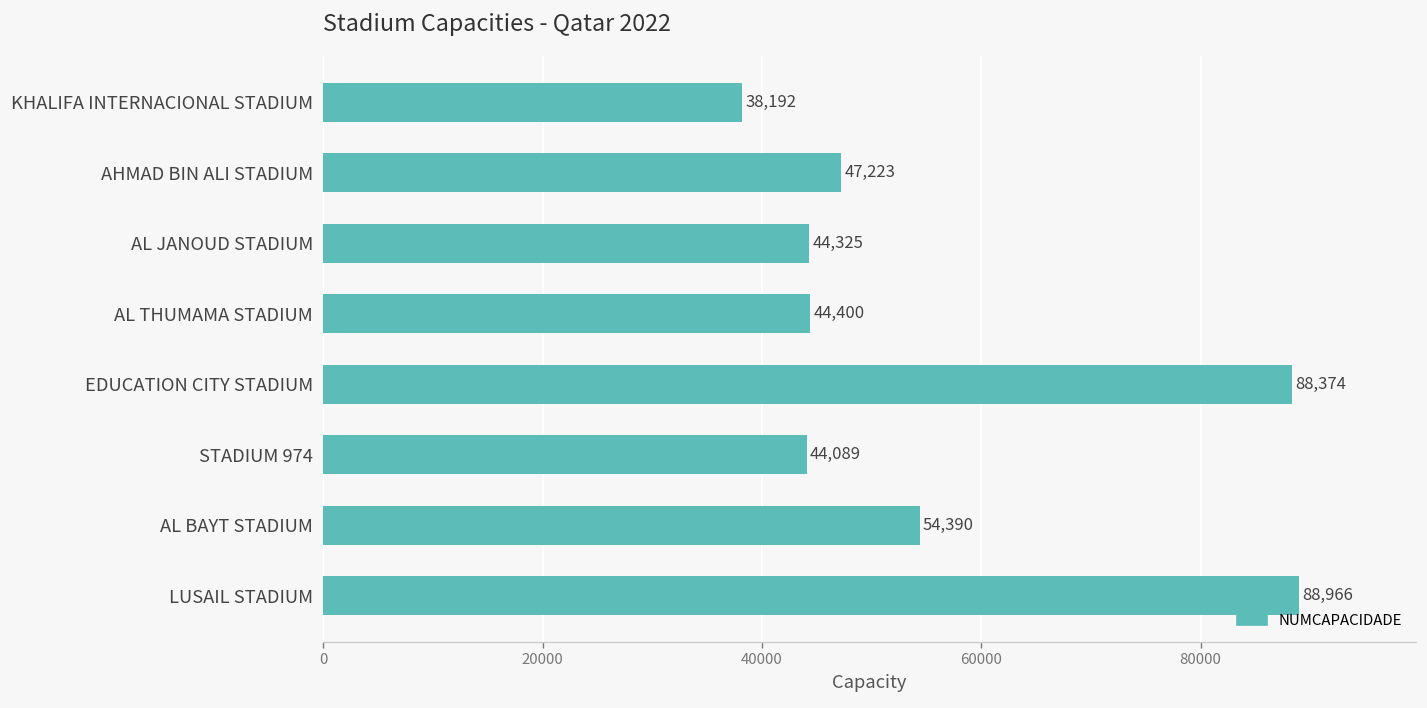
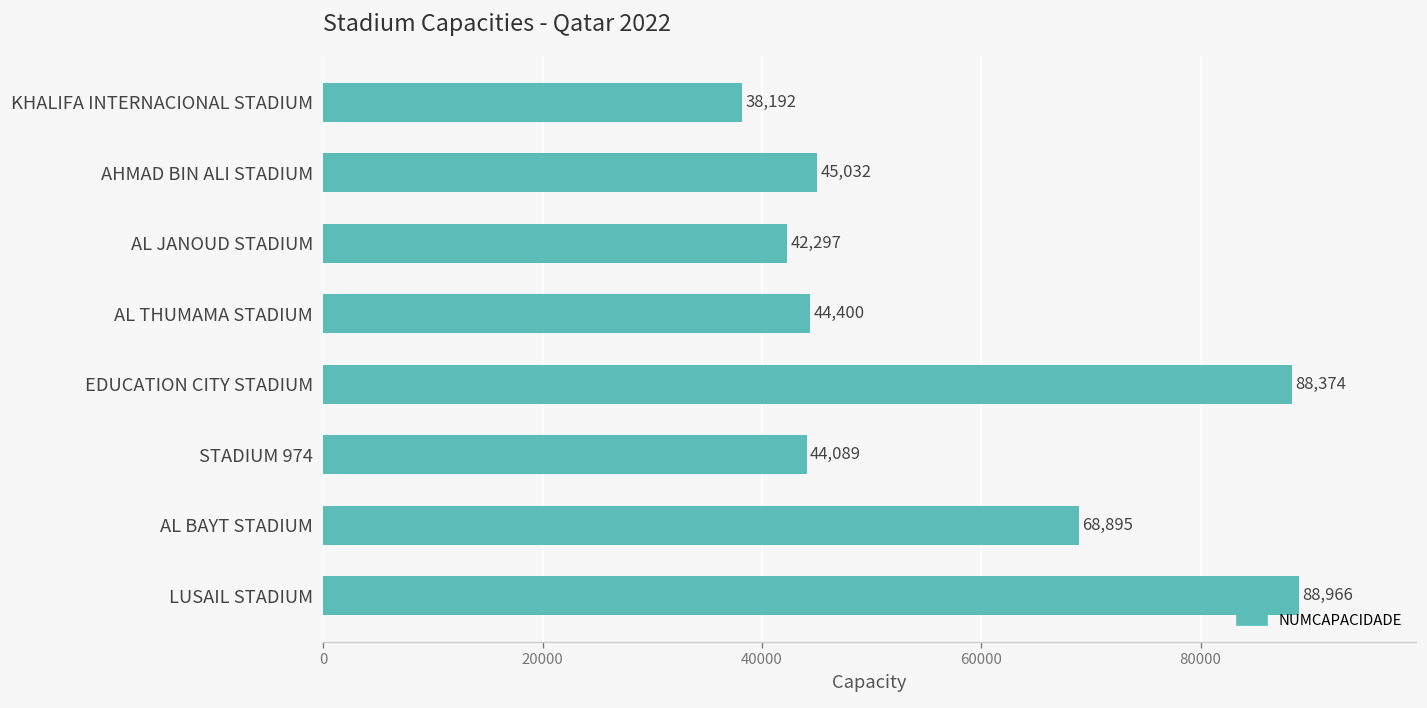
AHMAD BIN ALI STADIUM: 47,223 -> 45,032
AL JANOUD STADIUM: 44,325 -> 42,297
AL BAYT STADIUM: 54,390 -> 68,895
